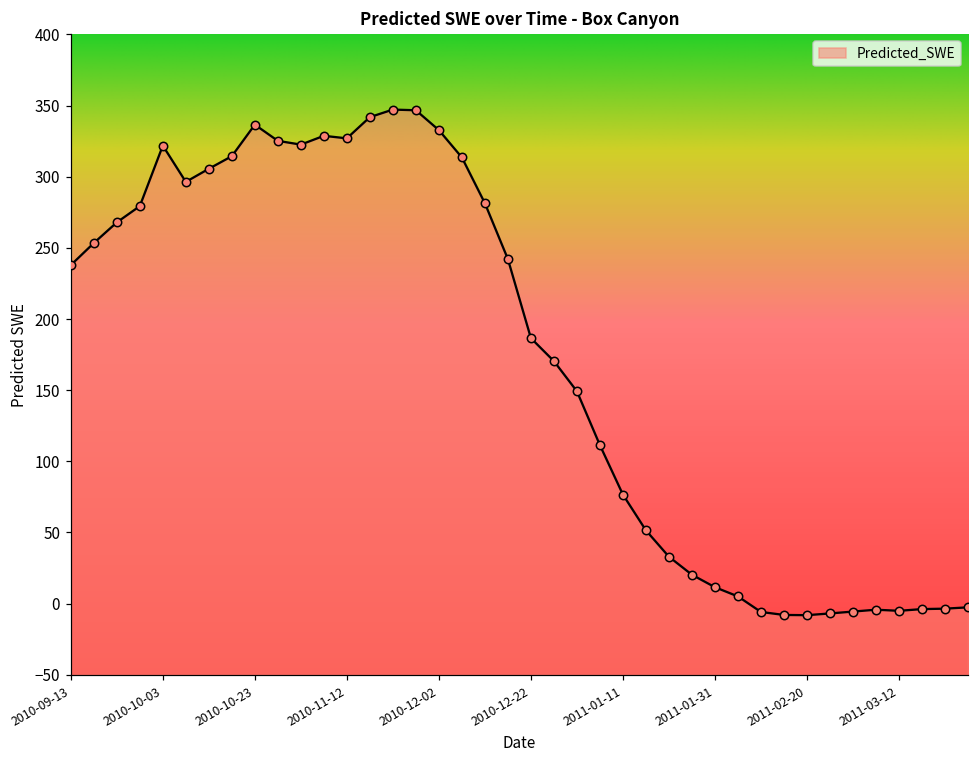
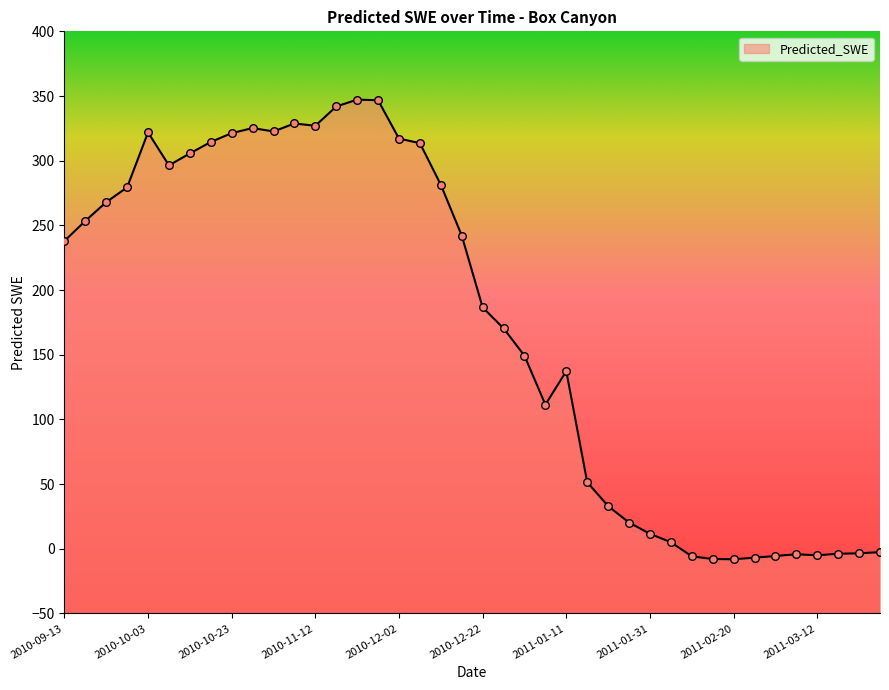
2010-10-23: 337 -> 321
2010-12-02: 333 -> 317
2011-01-11: 77 -> 137
